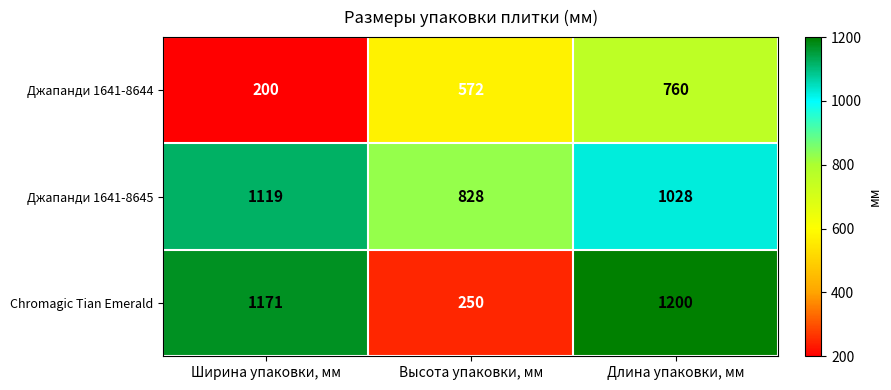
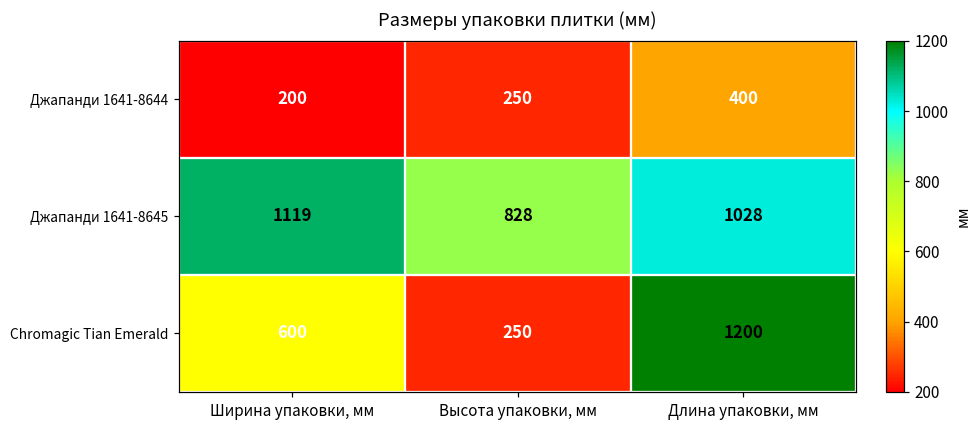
Джапанди 1641-8644, Высота упаковки, мм: 572 -> 250
Джапанди 1641-8644, Длина упаковки, мм: 760 -> 400
Chromagic Tian Emerald, Ширина упаковки, мм: 1171 -> 600
